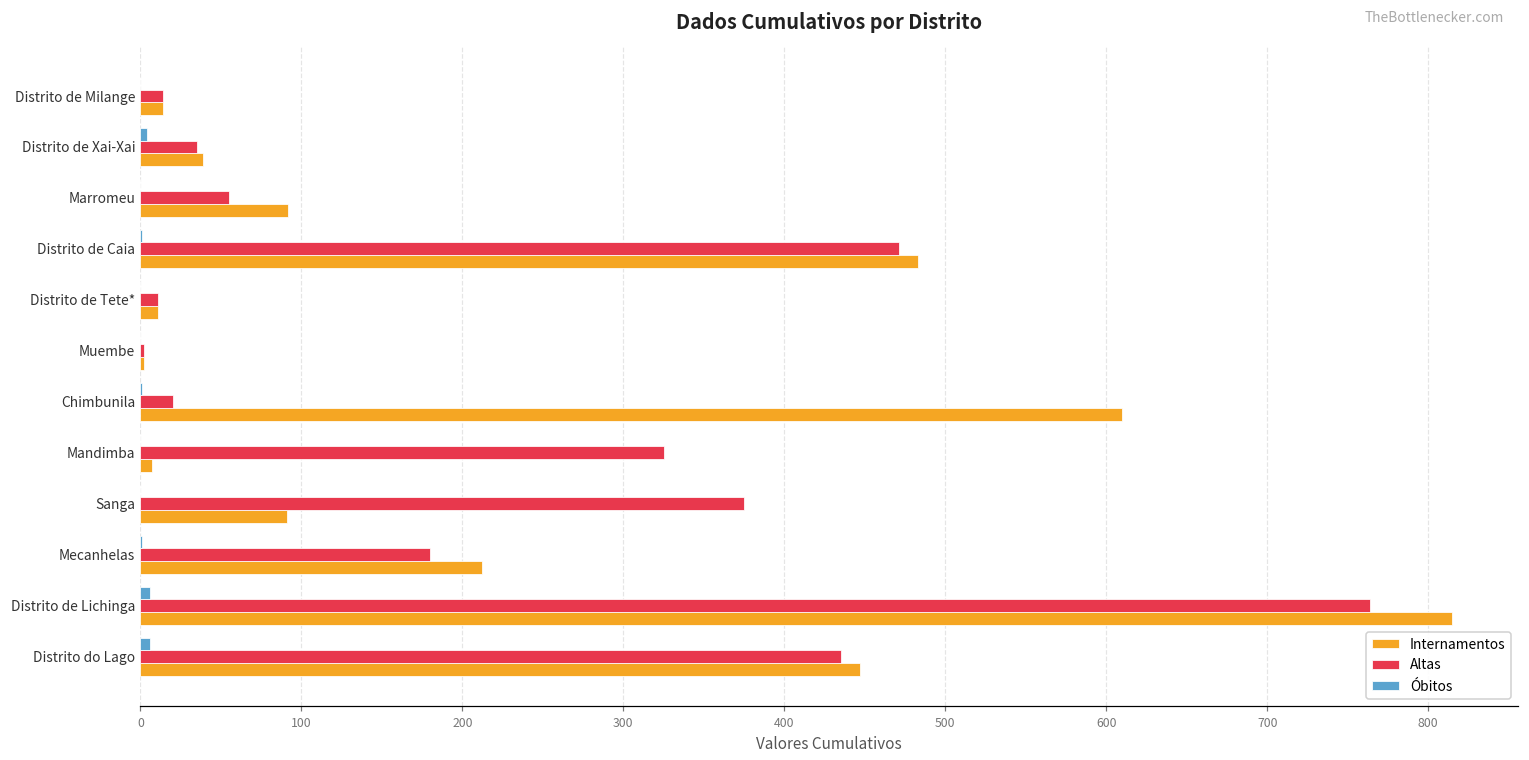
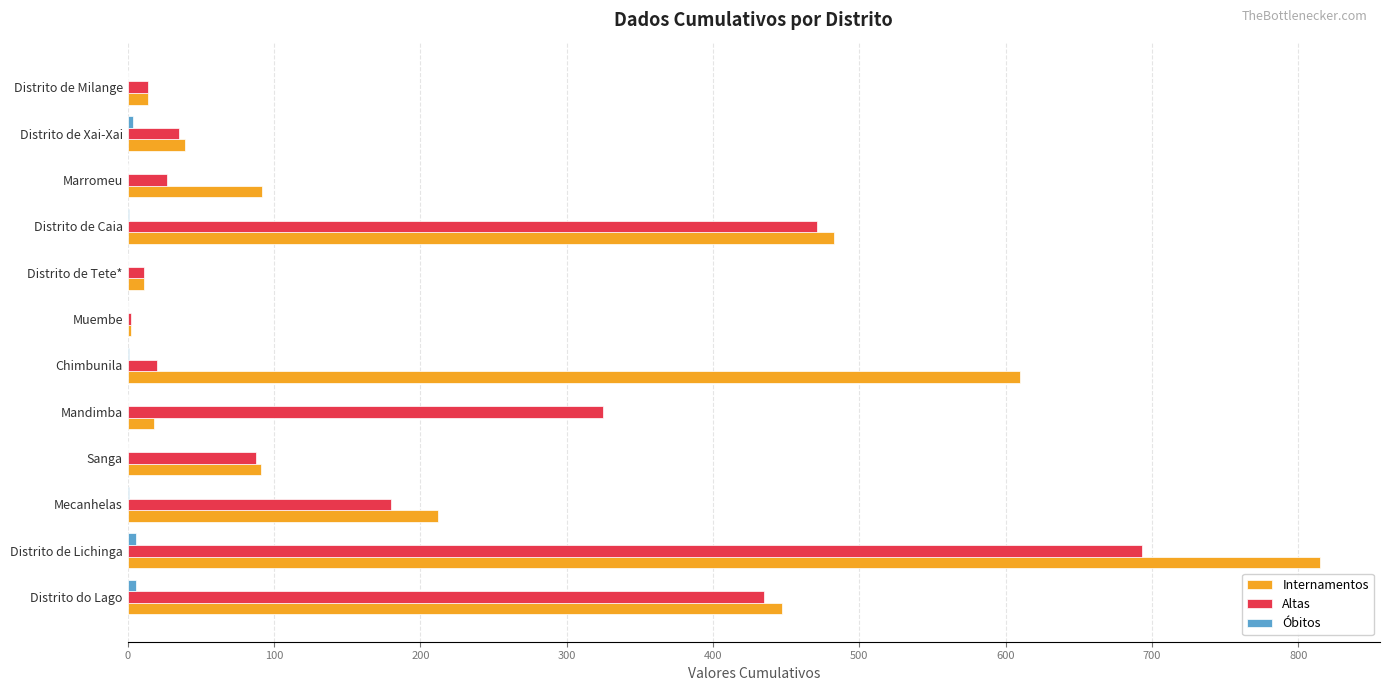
Altas, Marromeu: 55 -> 27
Internamentos, Mandimba: 7 -> 18
Altas, Sanga: 375 -> 88
Altas, Distrito de Lichinga: 764 -> 693
